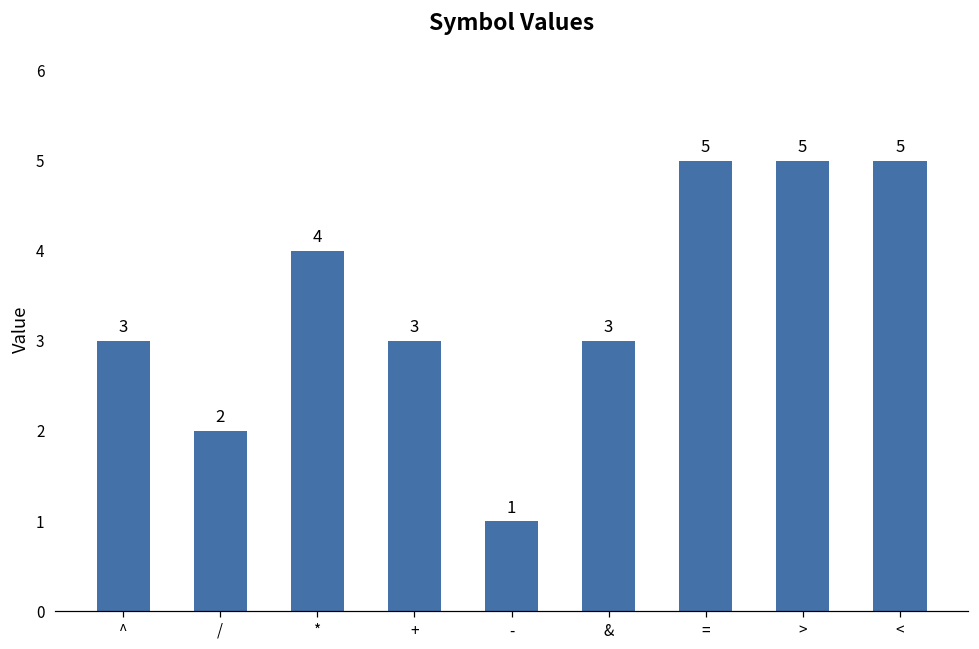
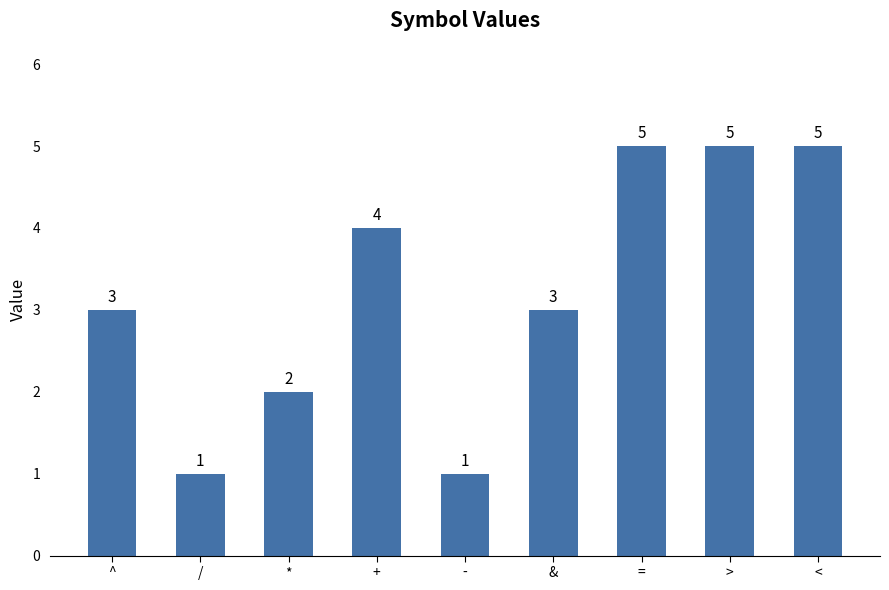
/: 2 -> 1
*: 4 -> 2
+: 3 -> 4
